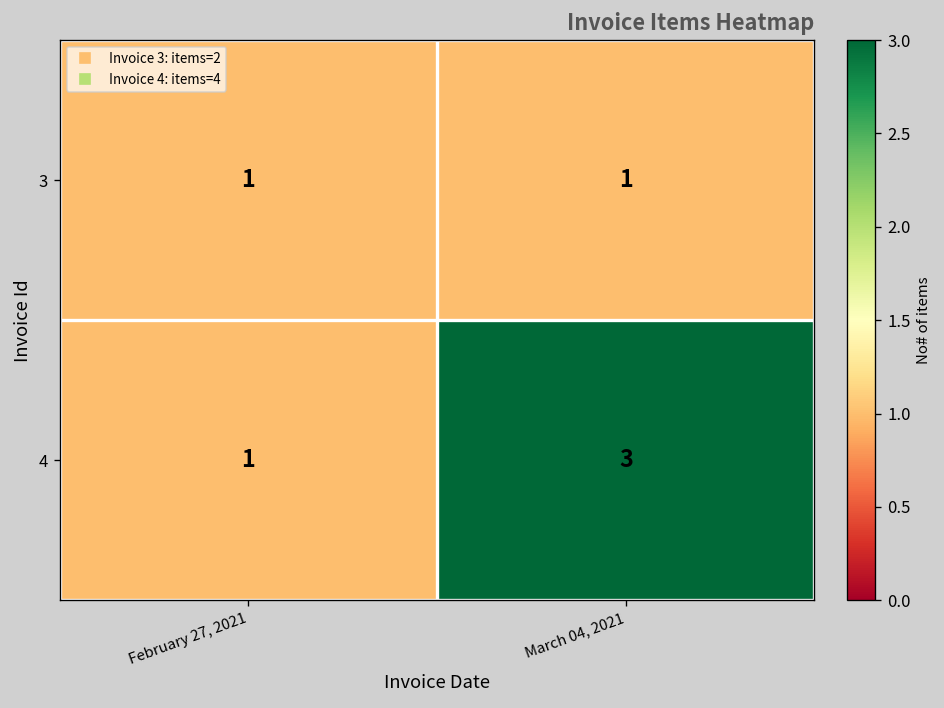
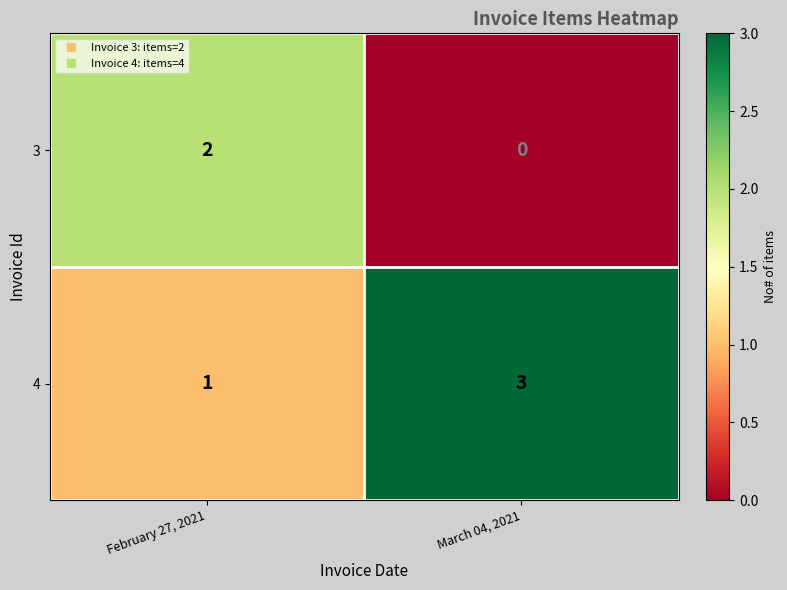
3, February 27, 2021: 1 -> 2
3, March 04, 2021: 1 -> 0
